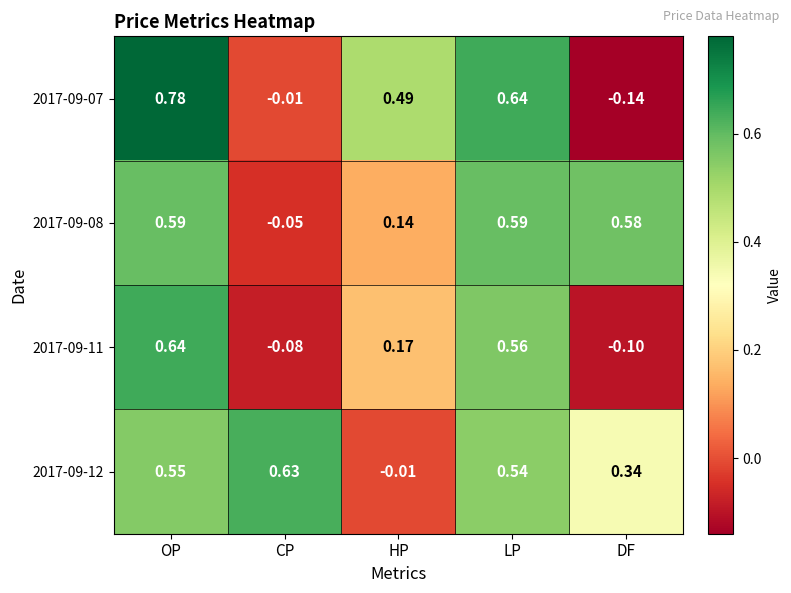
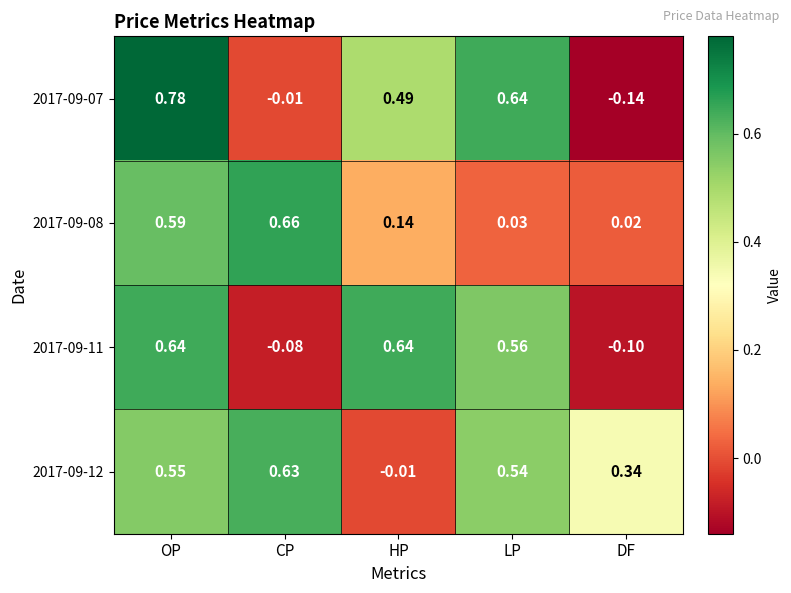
2017-09-08, CP: -0.05 -> 0.66
2017-09-08, LP: 0.59 -> 0.03
2017-09-08, DF: 0.58 -> 0.02
2017-09-11, HP: 0.17 -> 0.64
